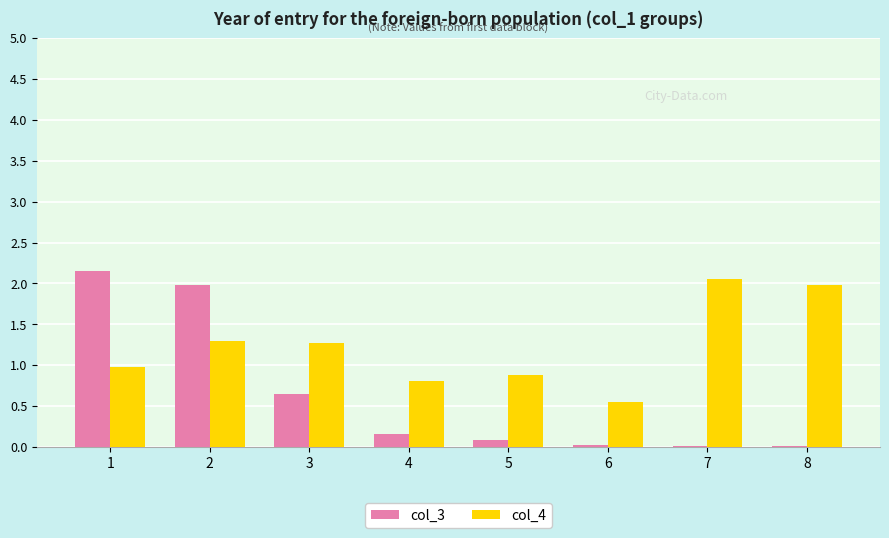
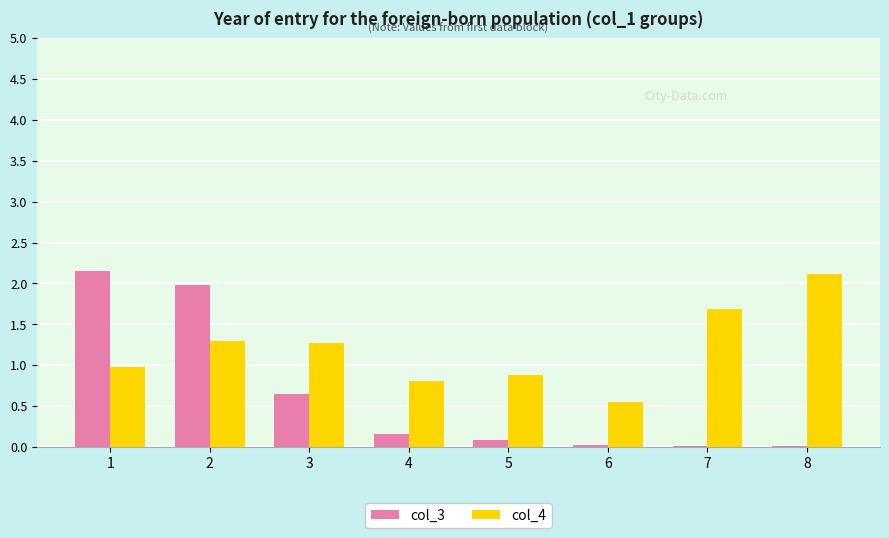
col_4, 7: 2.0 -> 1.7
col_4, 8: 2.0 -> 2.1
